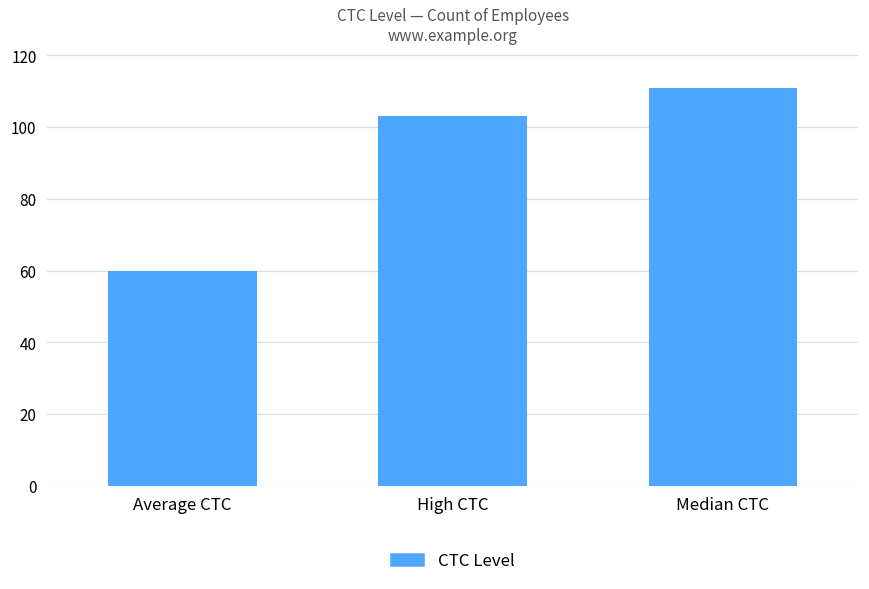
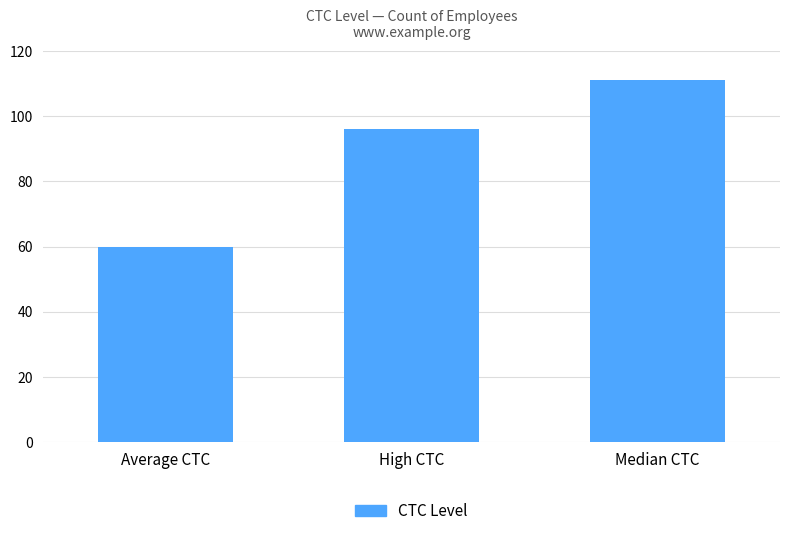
High CTC: 103 -> 96
